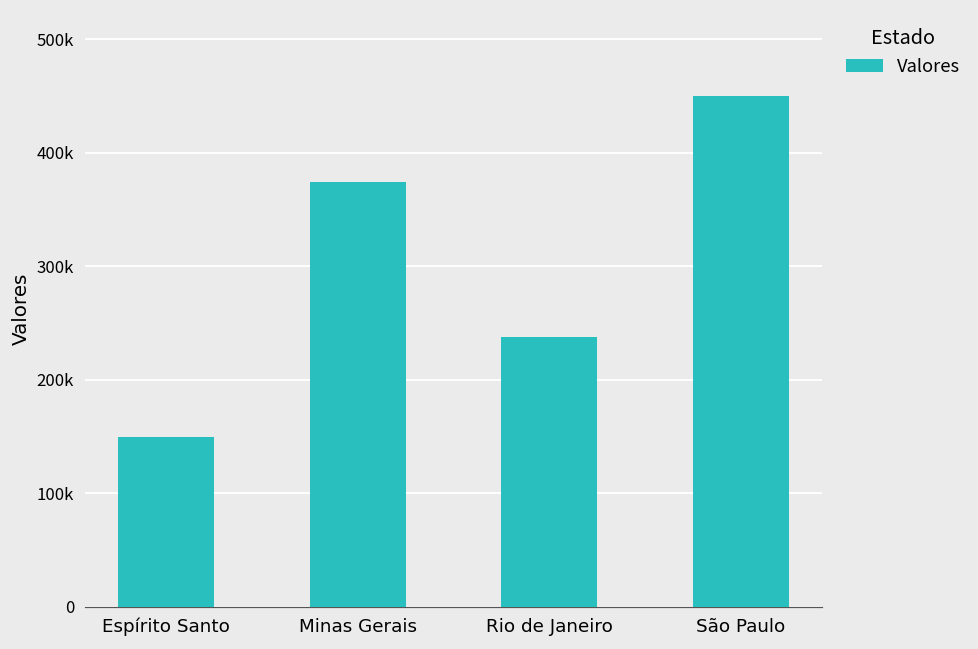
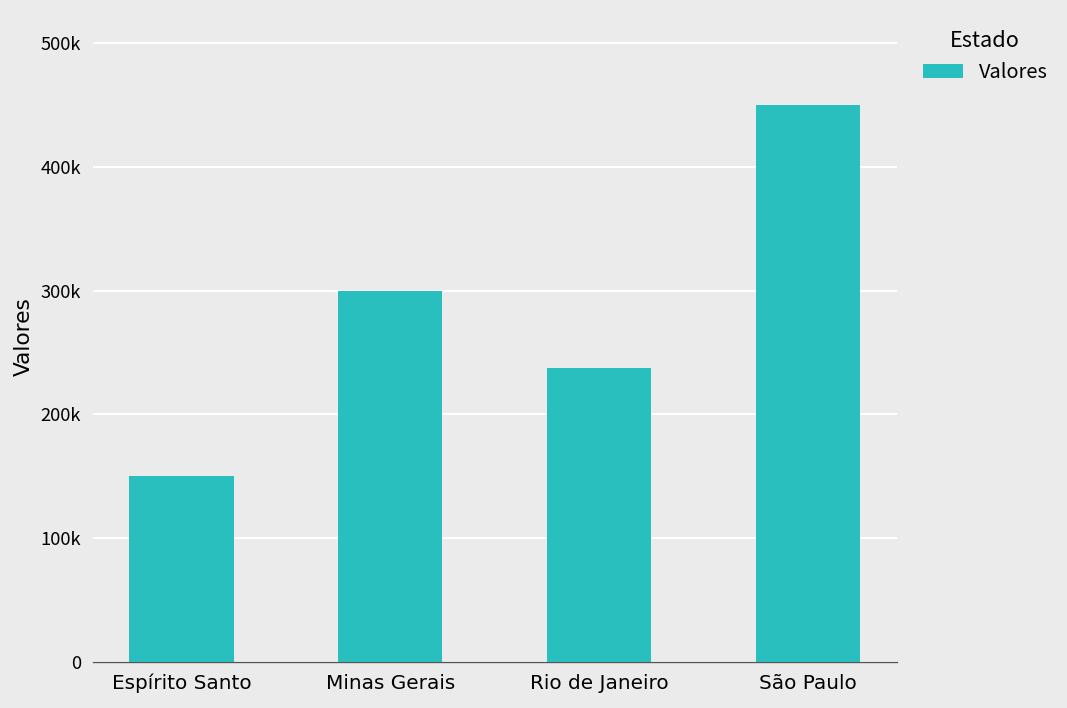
Minas Gerais: 375000 -> 300000
